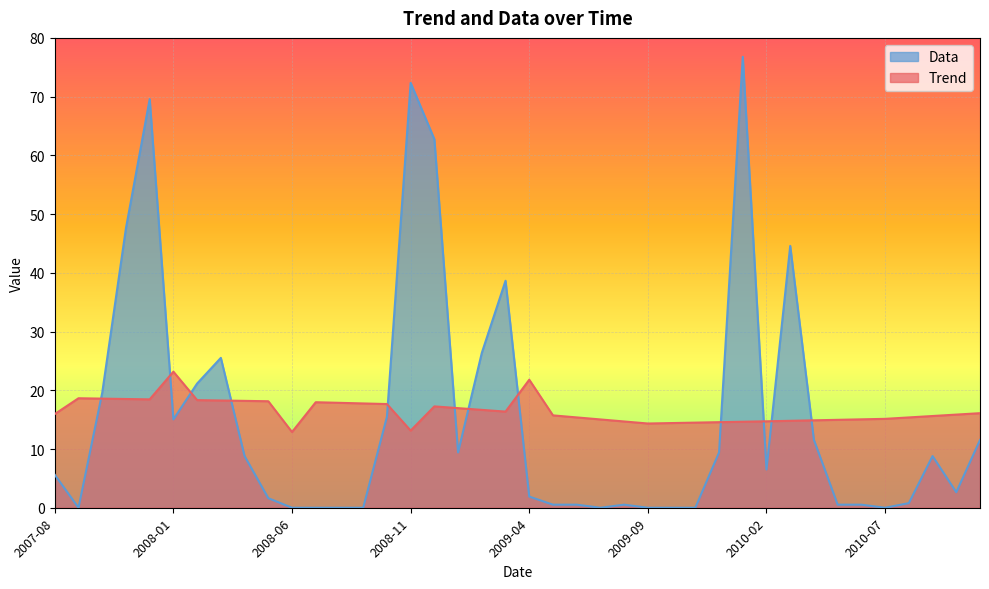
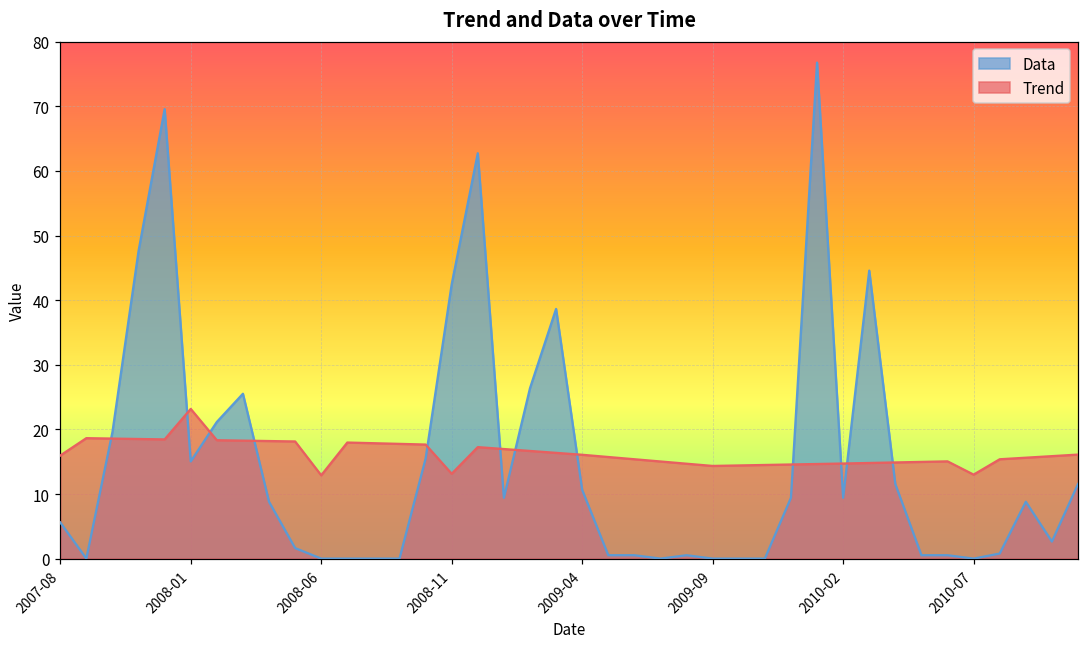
Data, 2008-11: 72 -> 42
Data, 2009-04: 2 -> 11
Trend, 2009-04: 22 -> 16
Data, 2010-02: 7 -> 9
Trend, 2010-07: 15 -> 13
